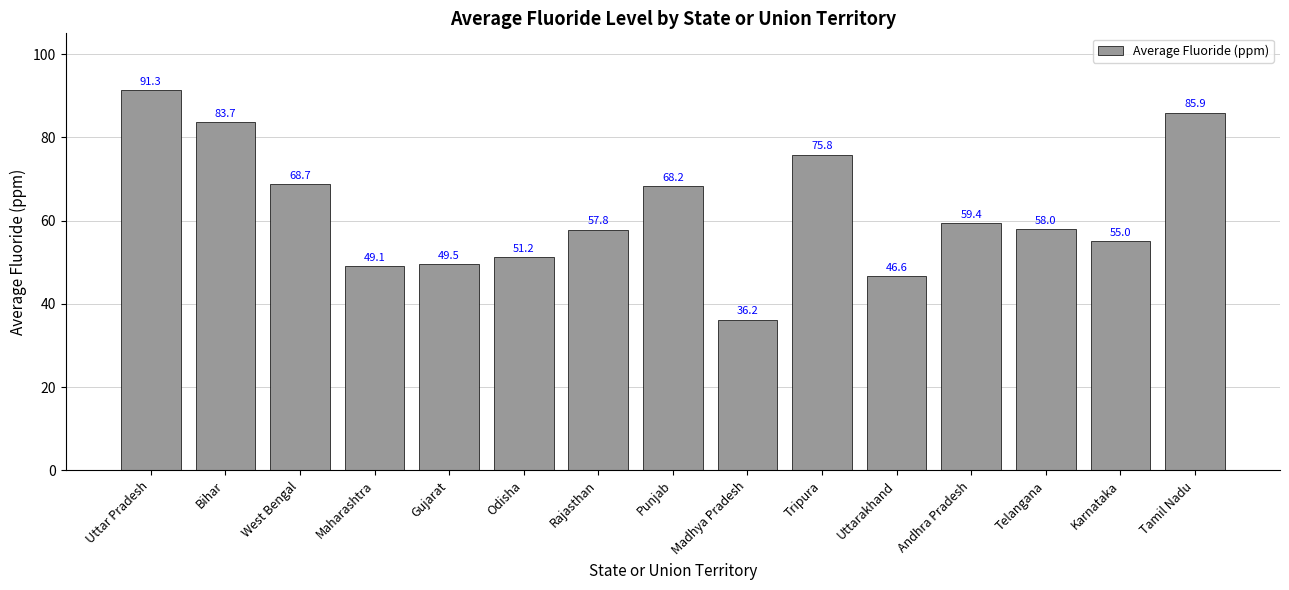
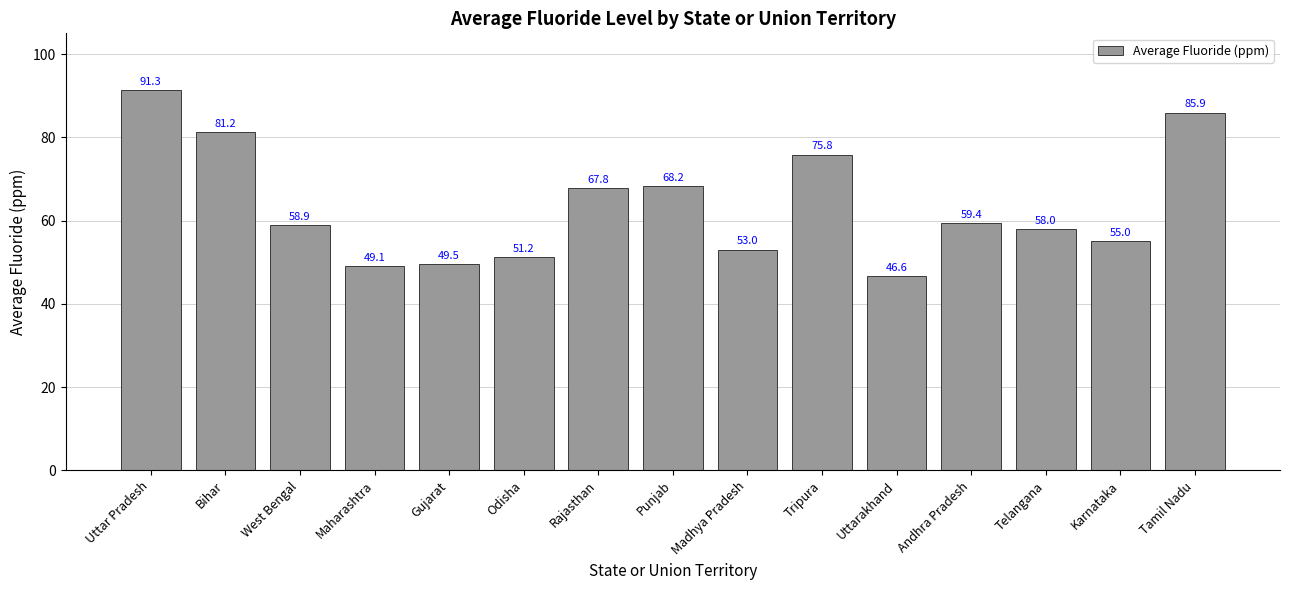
Bihar: 83.7 -> 81.2
West Bengal: 68.7 -> 58.9
Rajasthan: 57.8 -> 67.8
Madhya Pradesh: 36.2 -> 53.0
